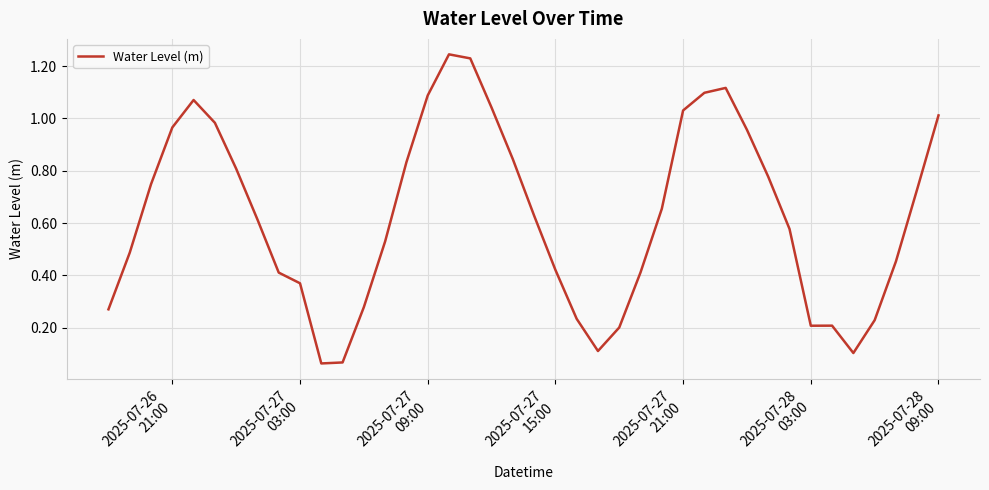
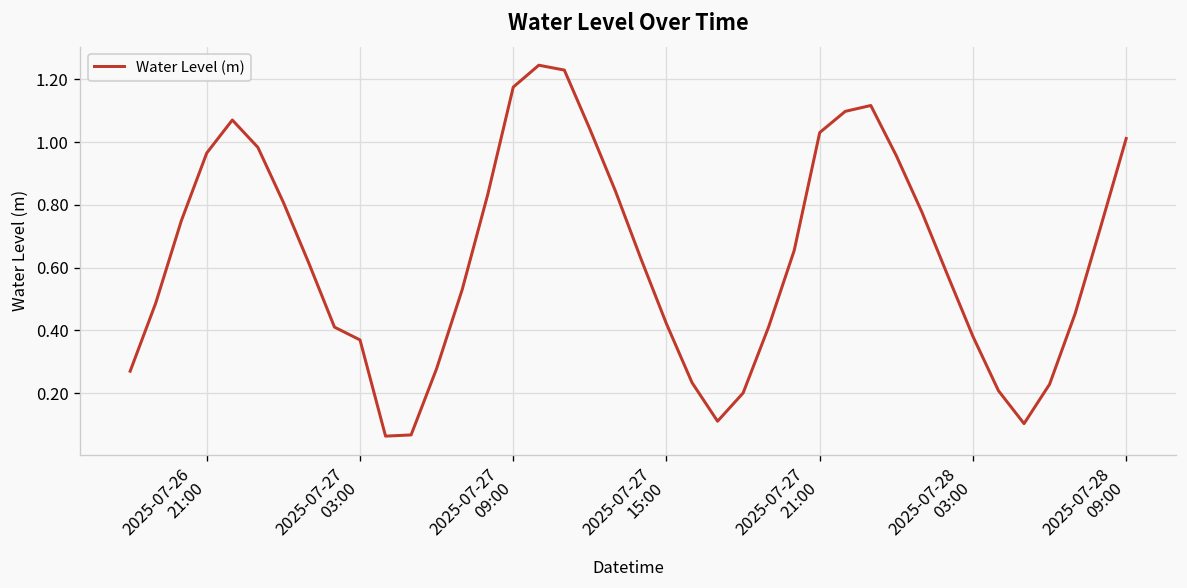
2025-07-27 09:00: 1.09 -> 1.18
2025-07-28 03:00: 0.21 -> 0.38
